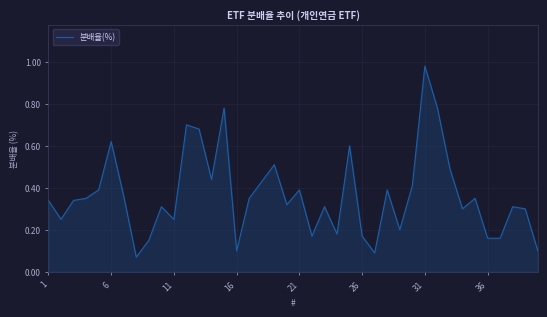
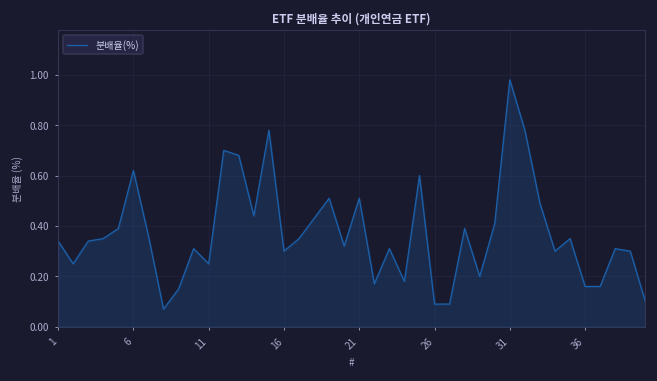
16: 0.1 -> 0.3
21: 0.39 -> 0.51
26: 0.17 -> 0.09
